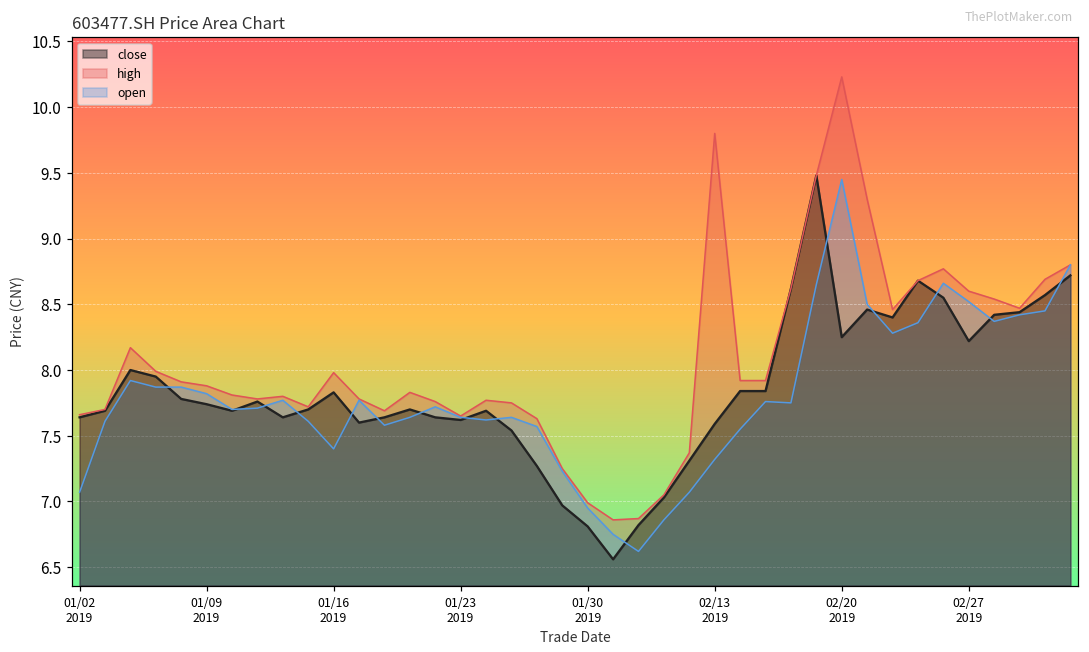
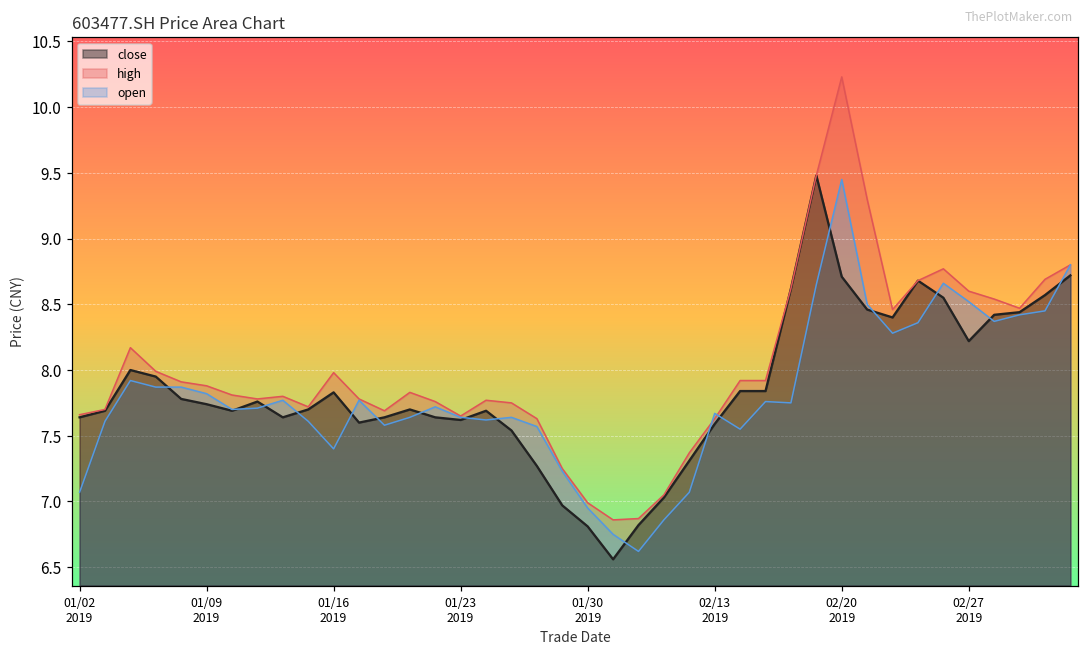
high, 02/13 2019: 9.80 -> 7.63
open, 02/13 2019: 7.32 -> 7.67
close, 02/20 2019: 8.25 -> 8.71
